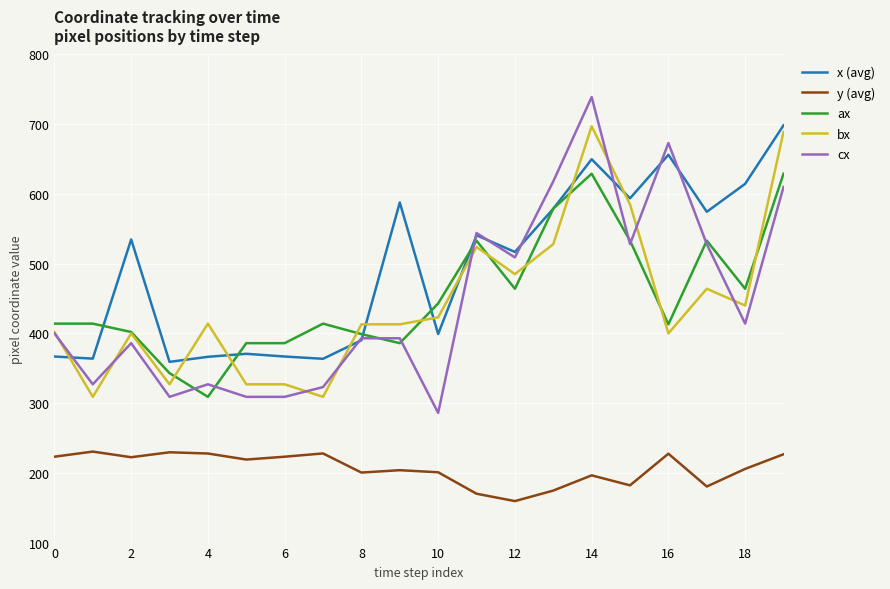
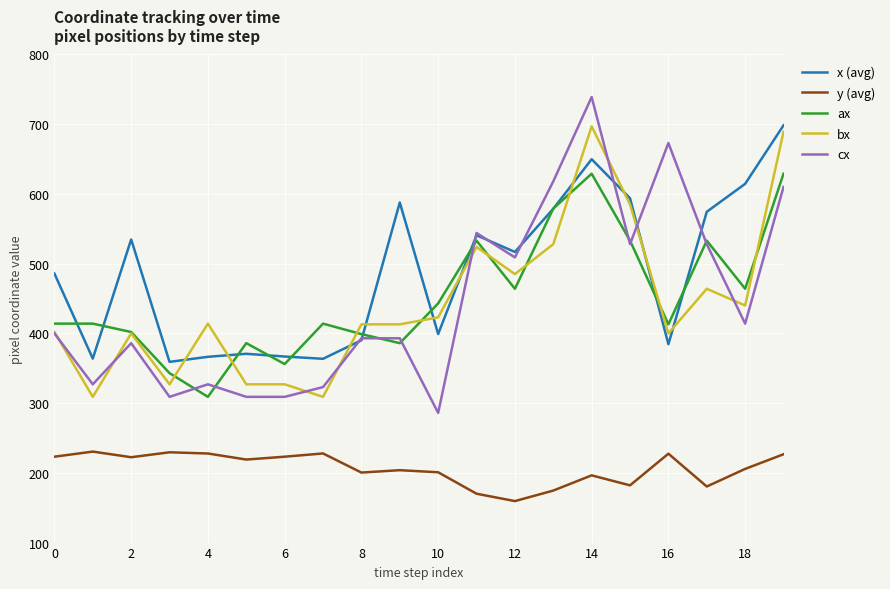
x (avg), 0: 370 -> 490
ax, 6: 390 -> 360
x (avg), 16: 660 -> 380
